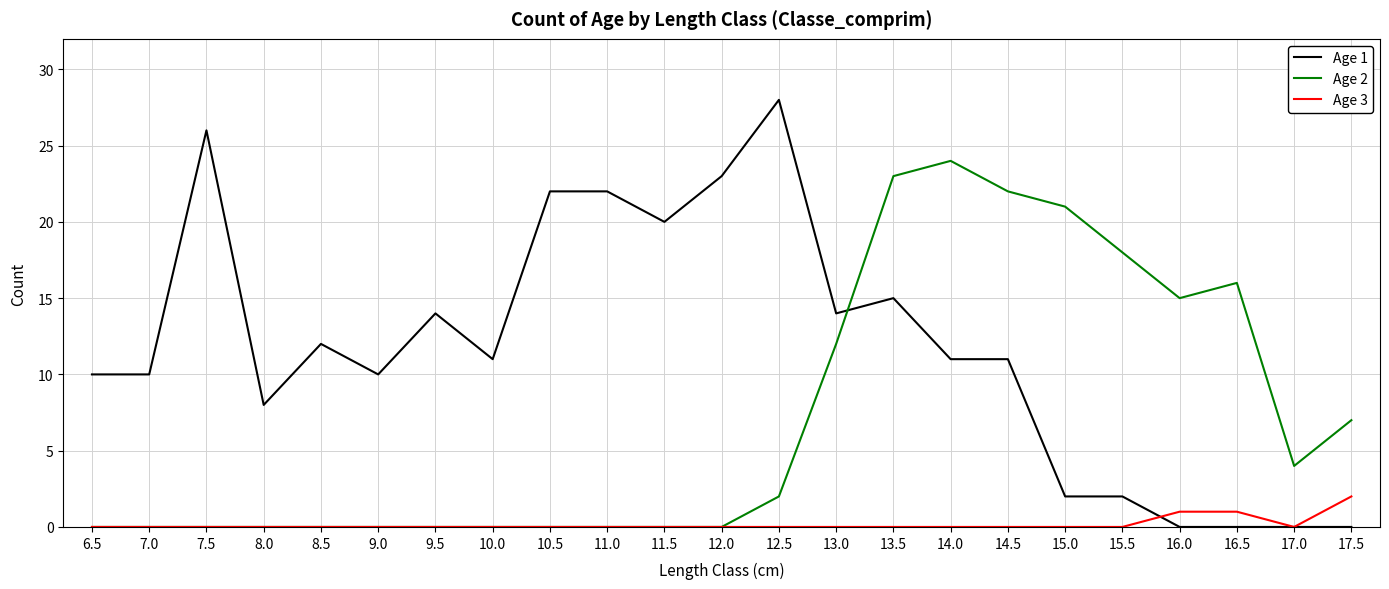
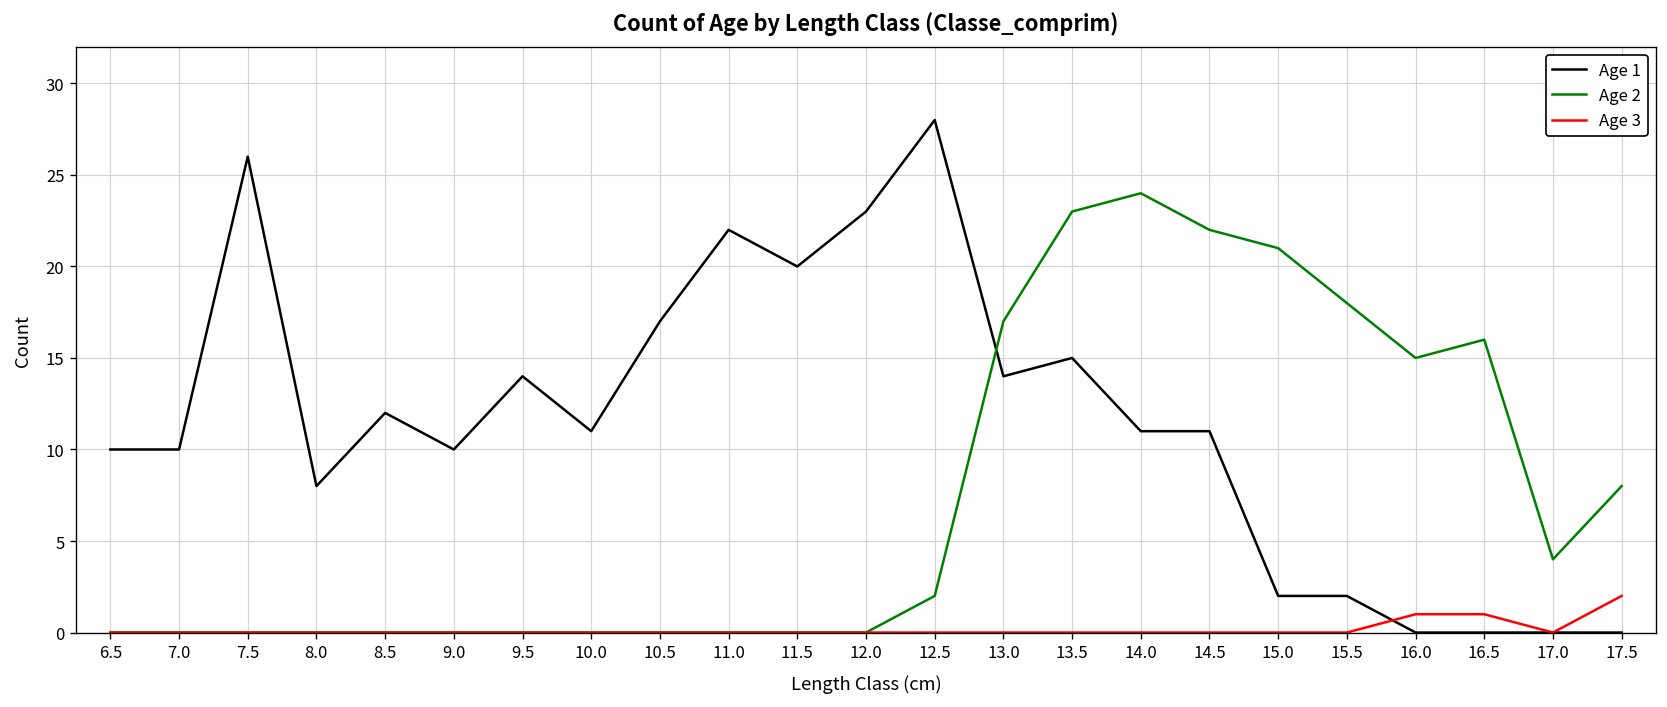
Age 1, 10.5: 22 -> 17
Age 2, 13.0: 12 -> 17
Age 2, 17.5: 7 -> 8
